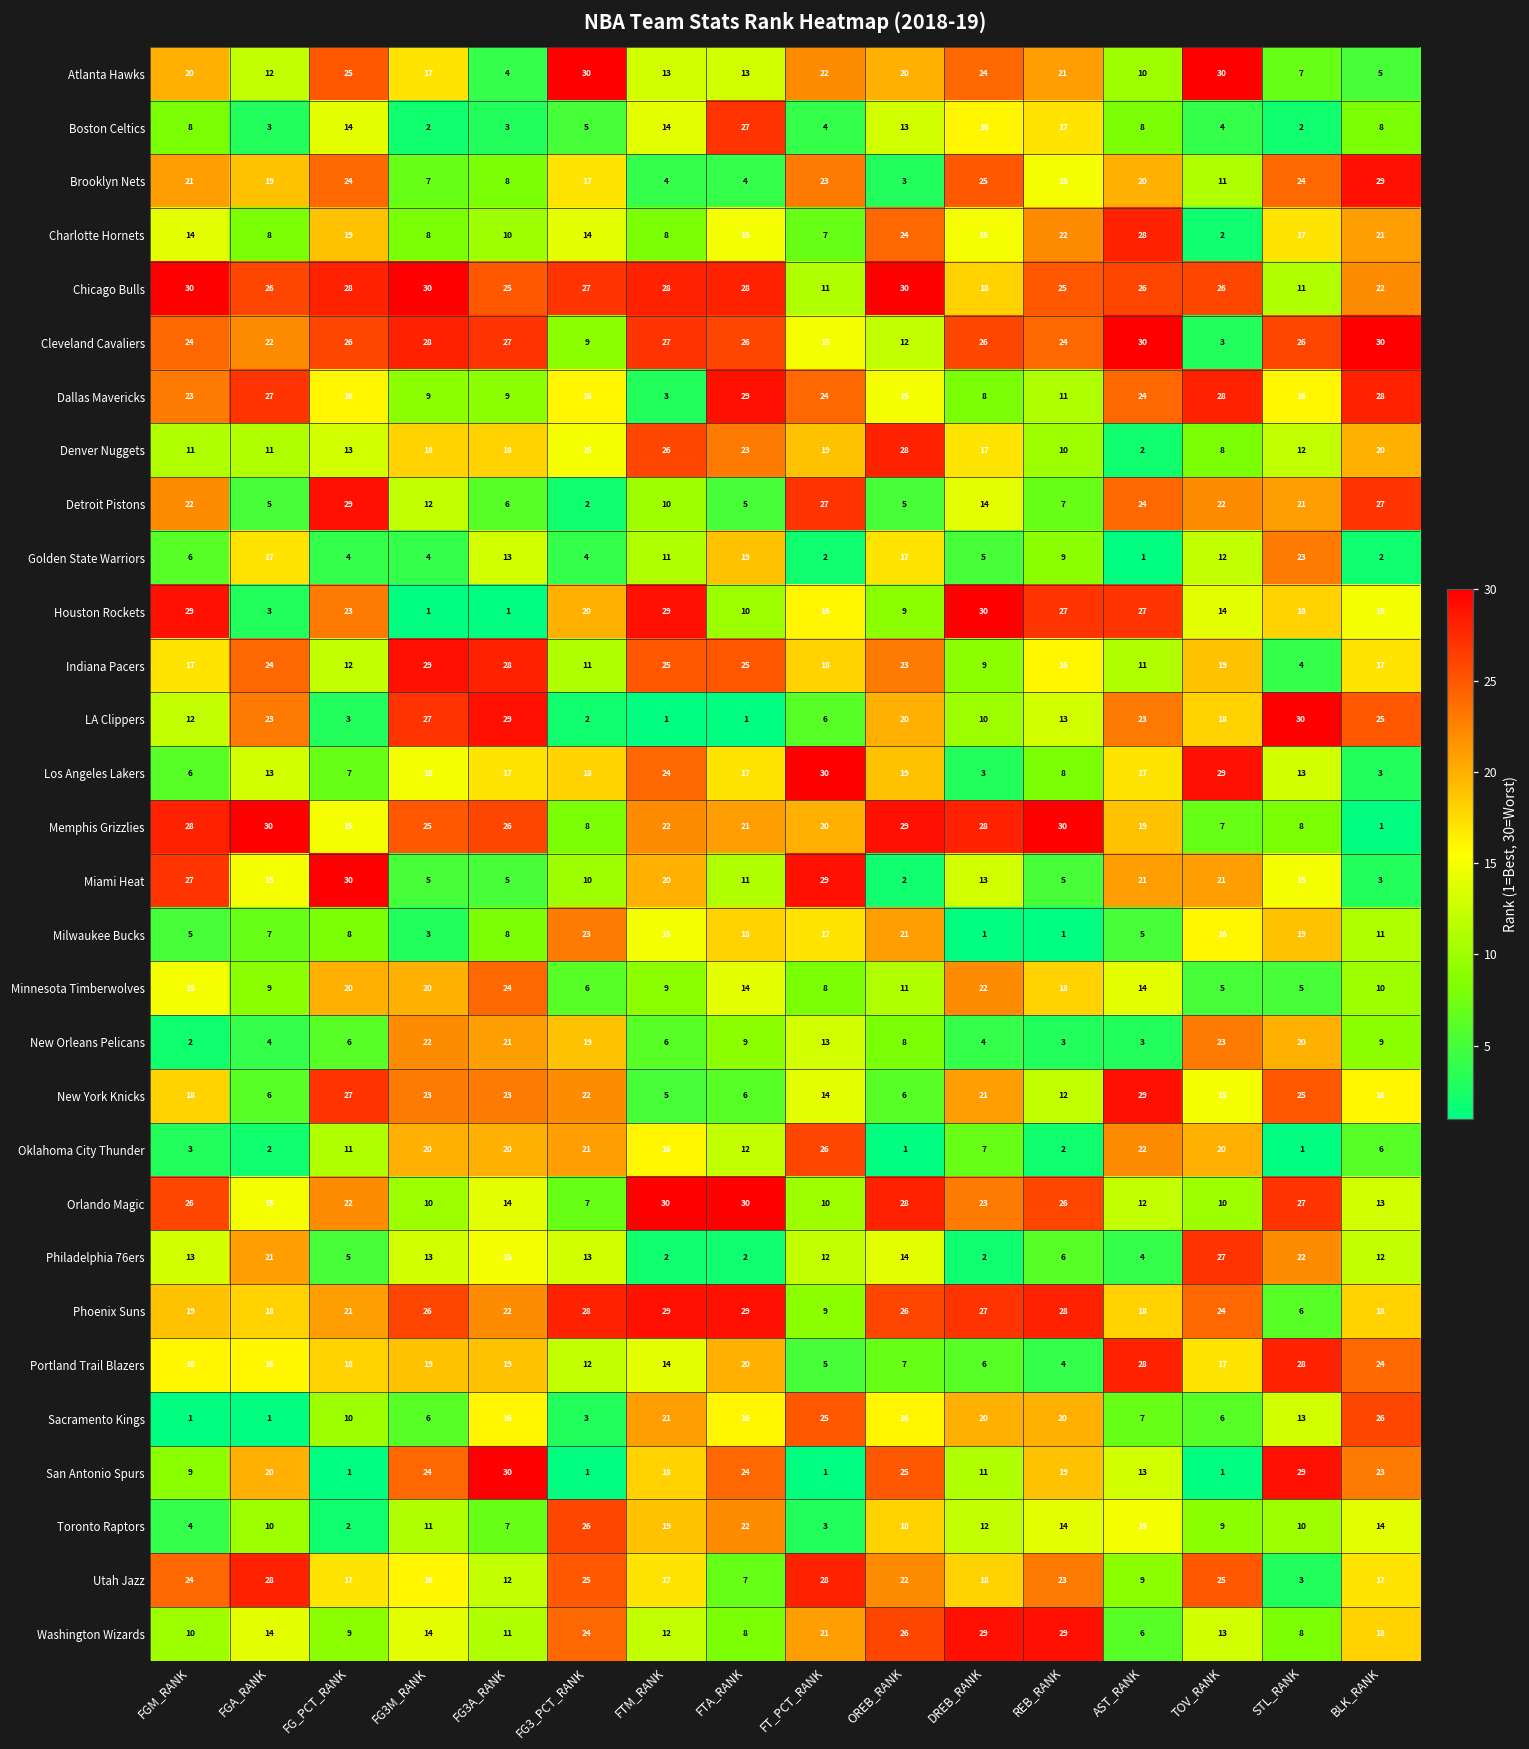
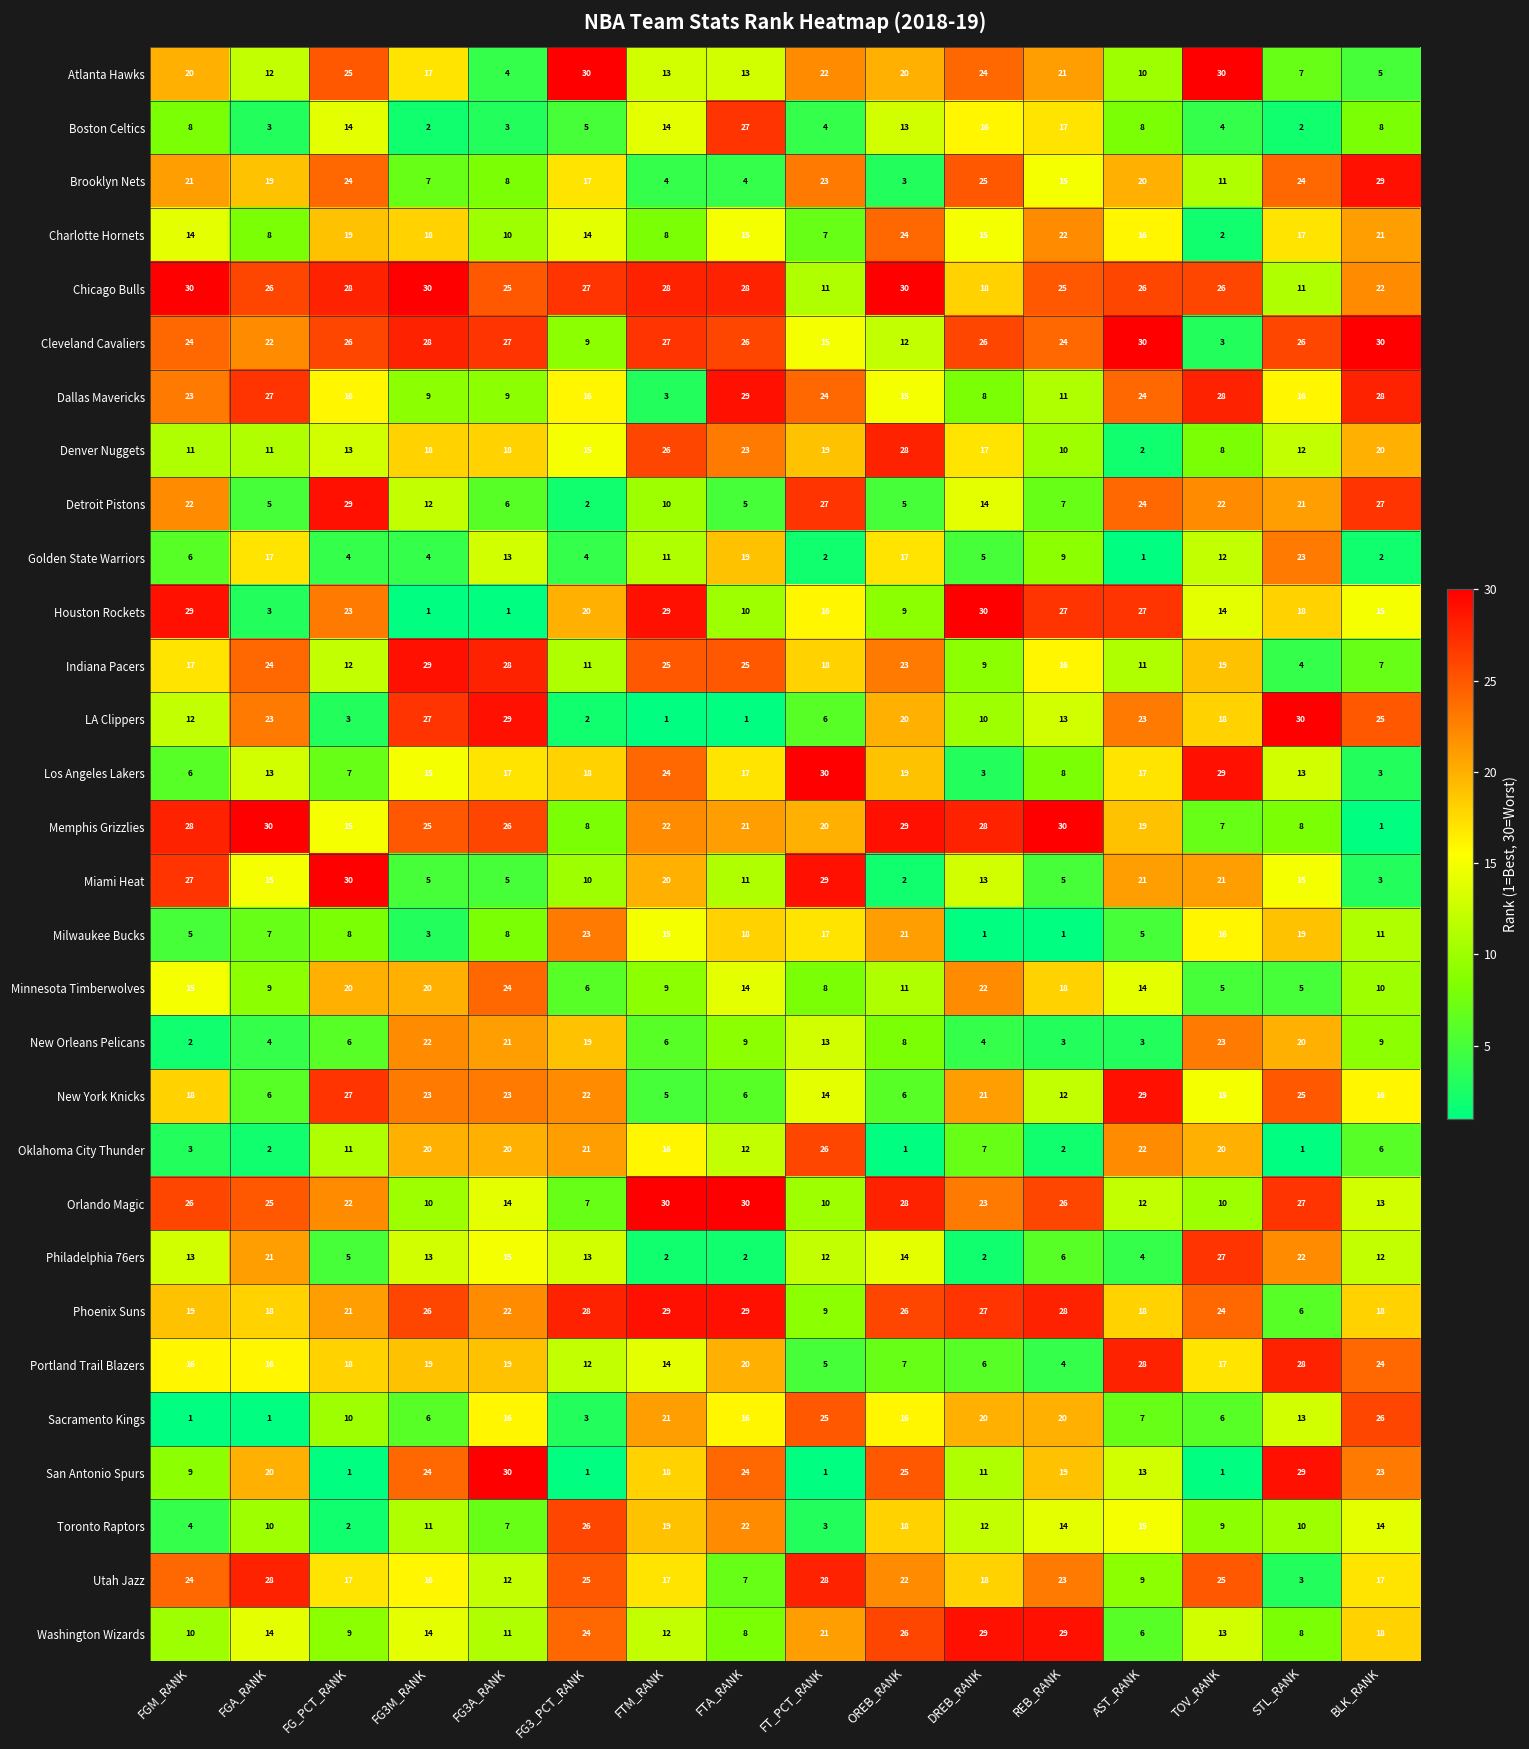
Charlotte Hornets, FG3M_RANK: 8 -> 18
Charlotte Hornets, AST_RANK: 28 -> 16
Indiana Pacers, BLK_RANK: 17 -> 7
Orlando Magic, FGA_RANK: 15 -> 25
